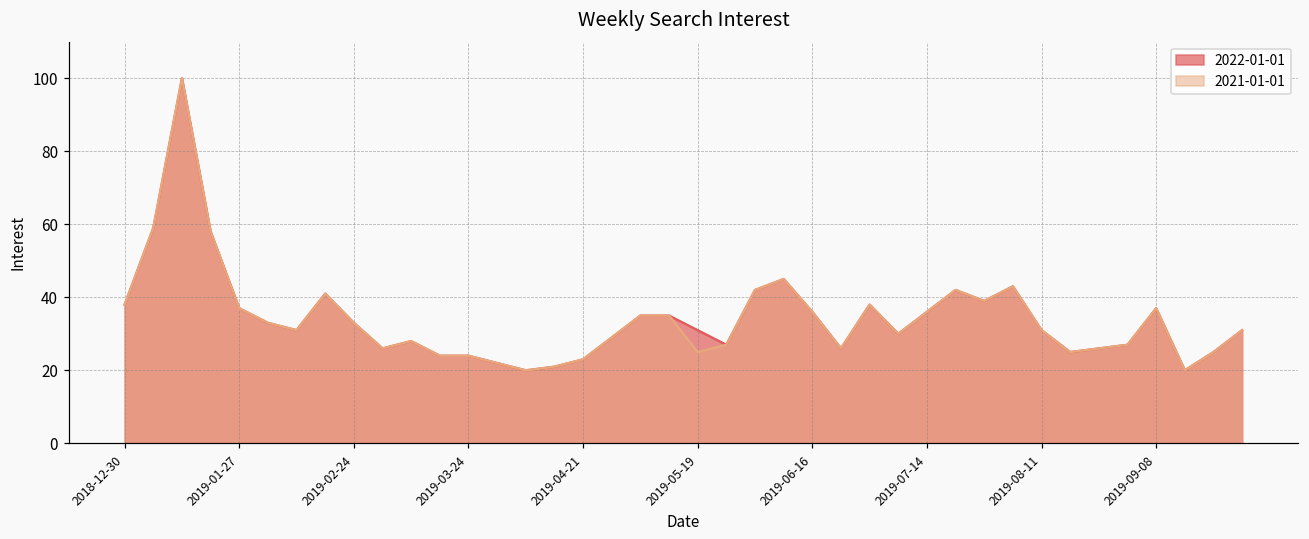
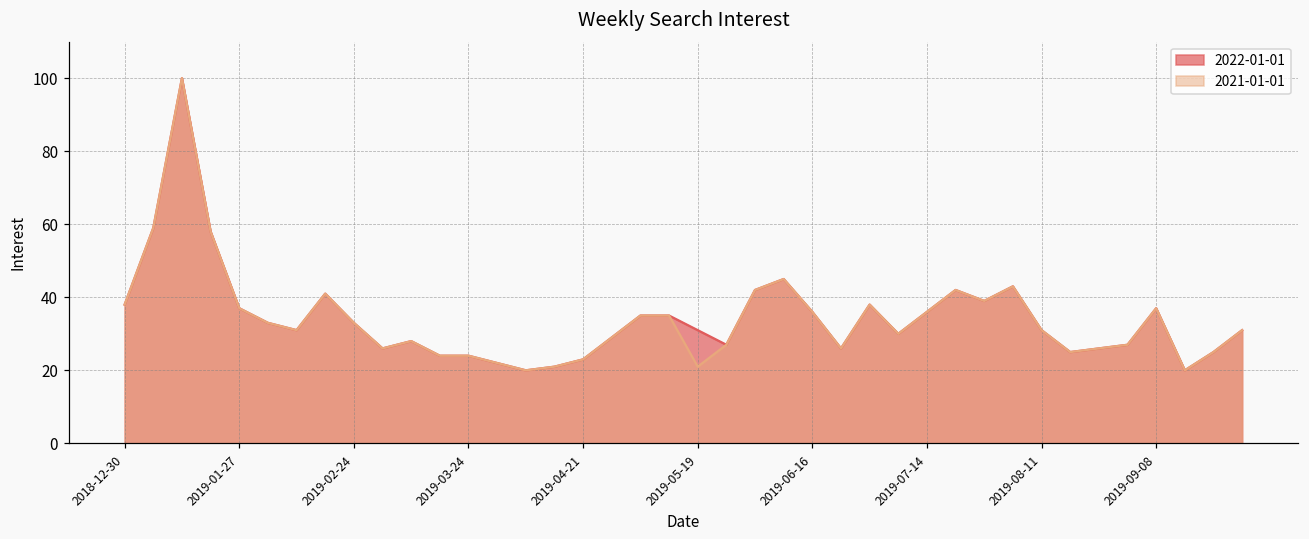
2021-01-01, 2019-05-19: 25 -> 21
